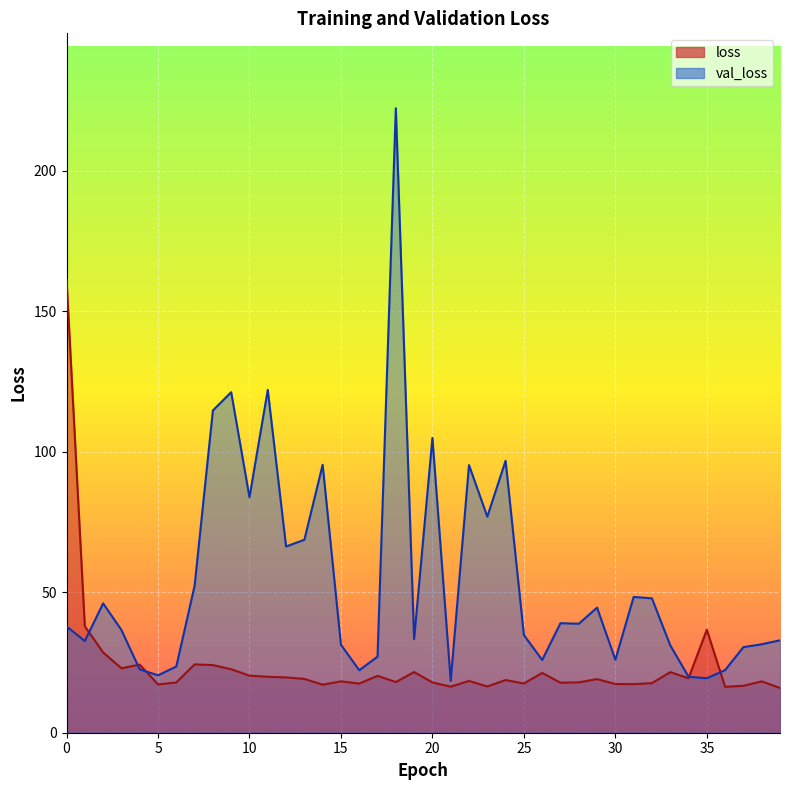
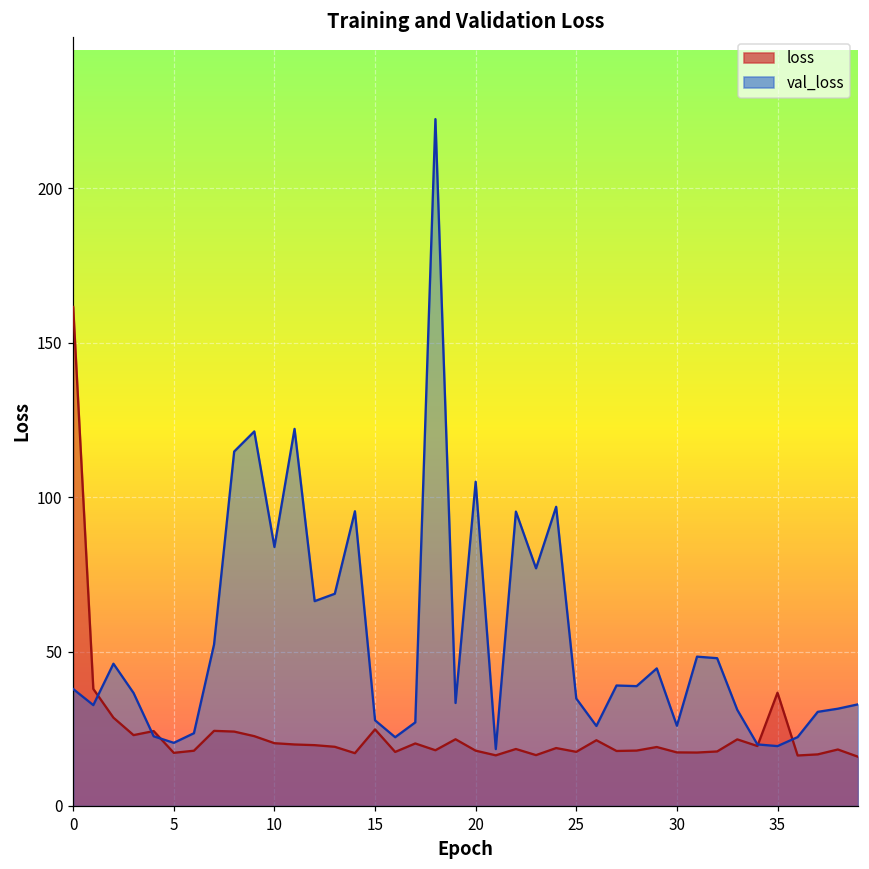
loss, 15: 18 -> 25
val_loss, 15: 31 -> 28
